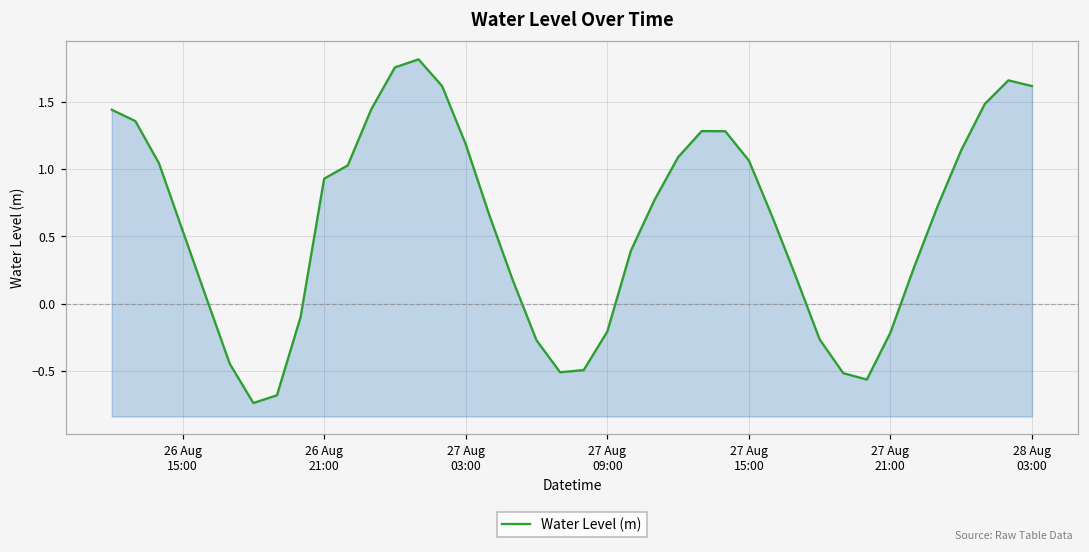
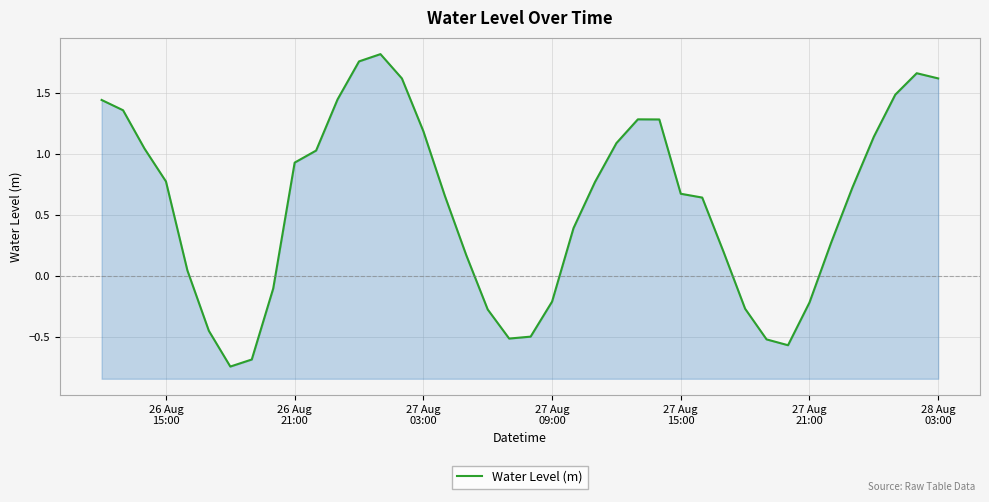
26 Aug 15:00: 0.54 -> 0.78
27 Aug 15:00: 1.07 -> 0.67
